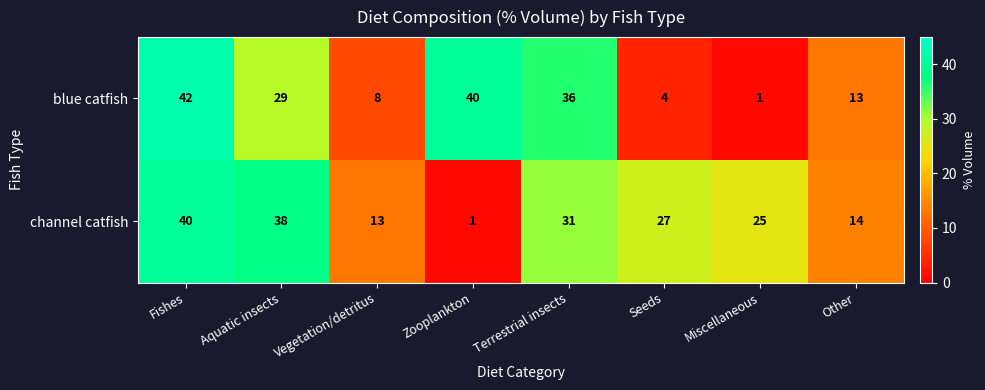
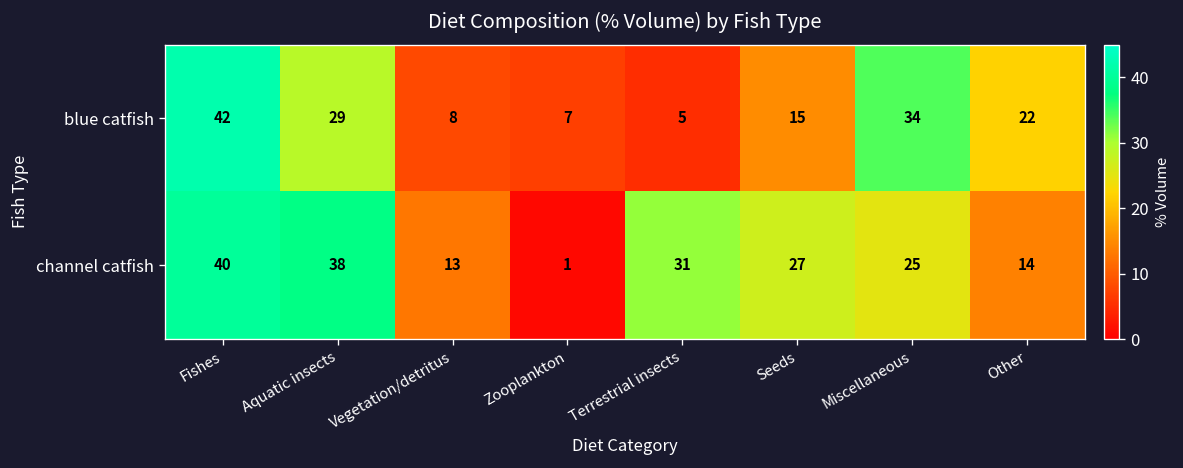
blue catfish, Zooplankton: 40 -> 7
blue catfish, Terrestrial insects: 36 -> 5
blue catfish, Seeds: 4 -> 15
blue catfish, Miscellaneous: 1 -> 34
blue catfish, Other: 13 -> 22
